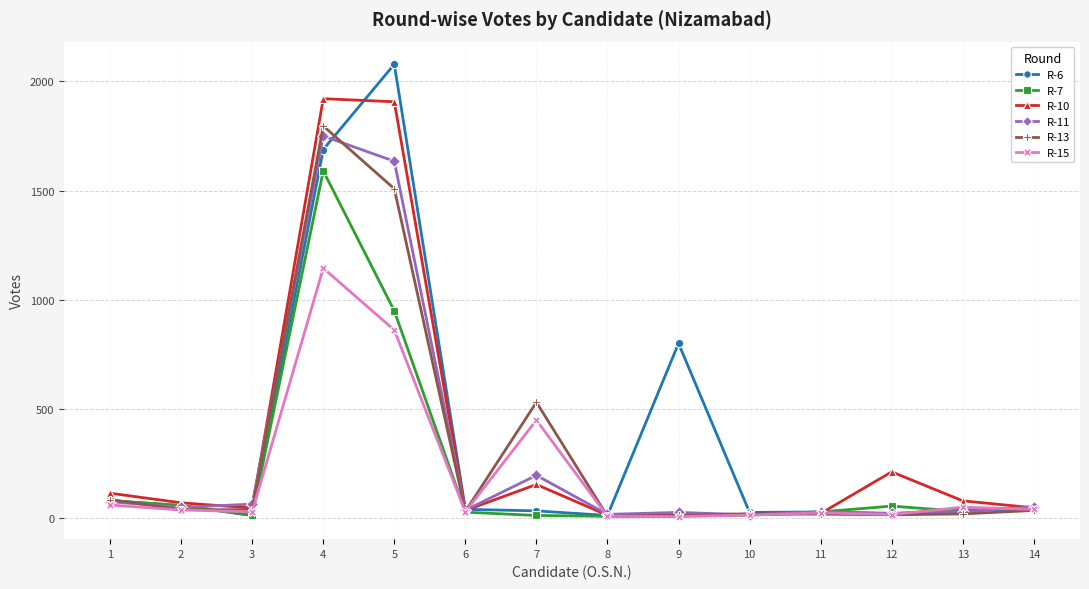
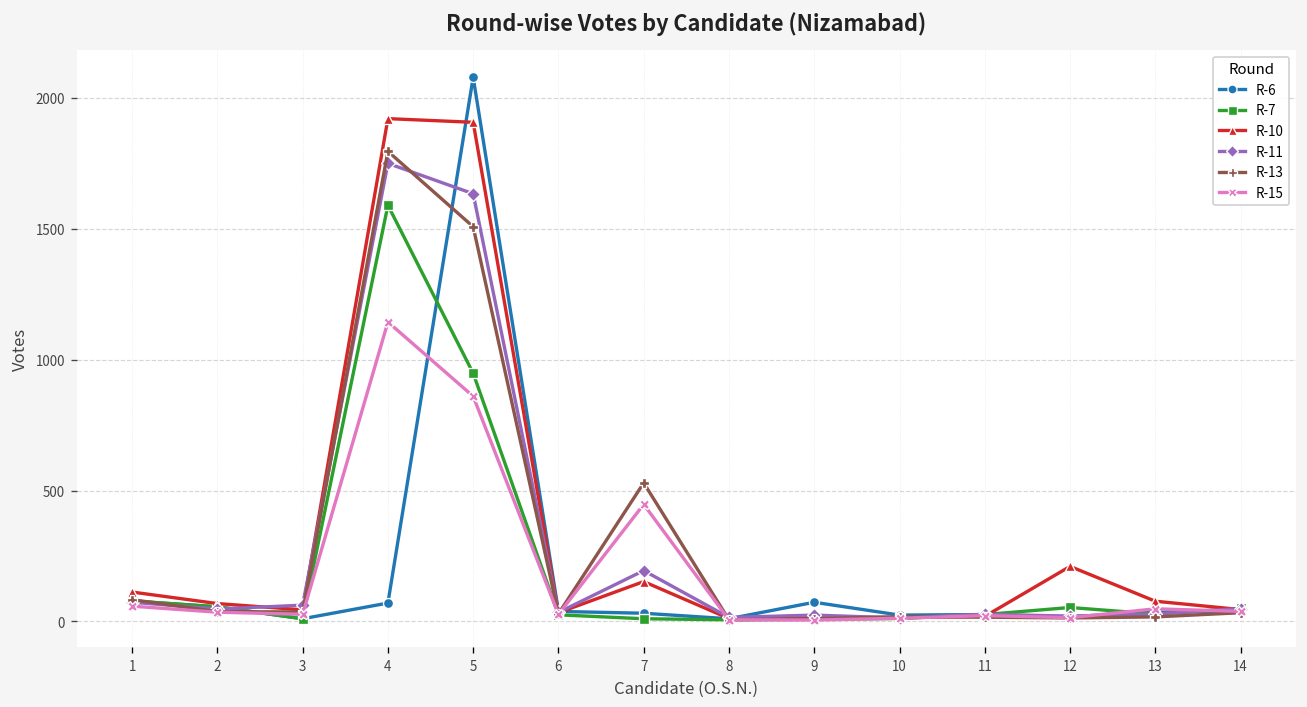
R-6, 4: 1690 -> 70
R-6, 9: 800 -> 70
